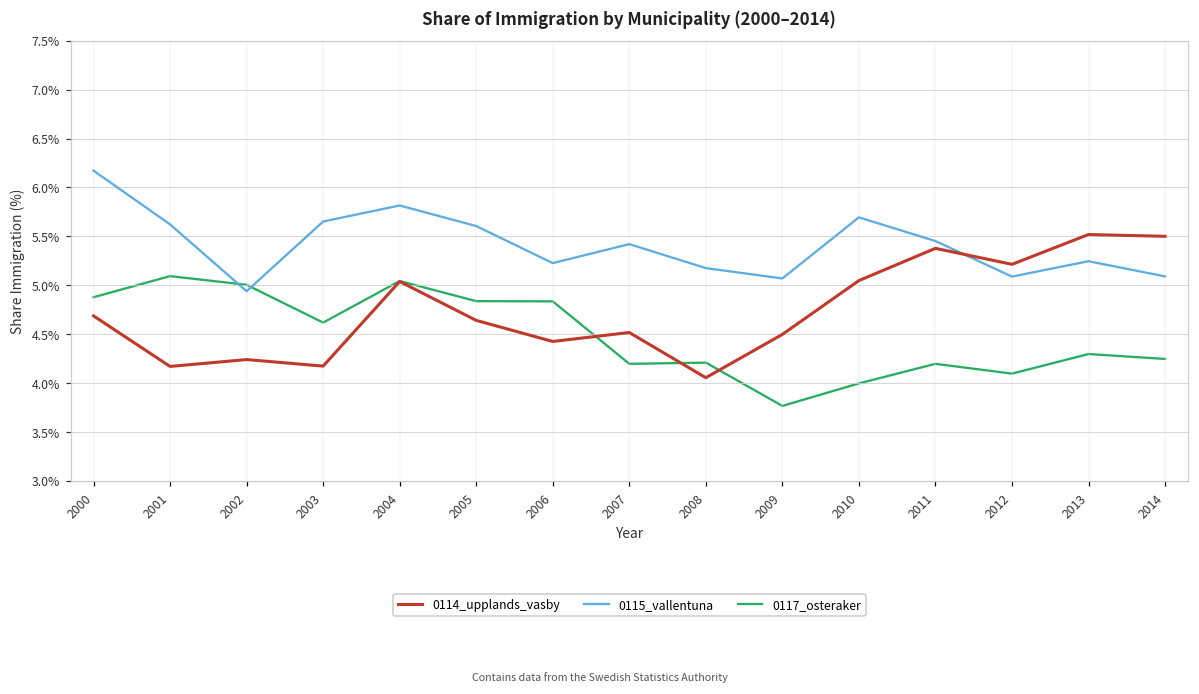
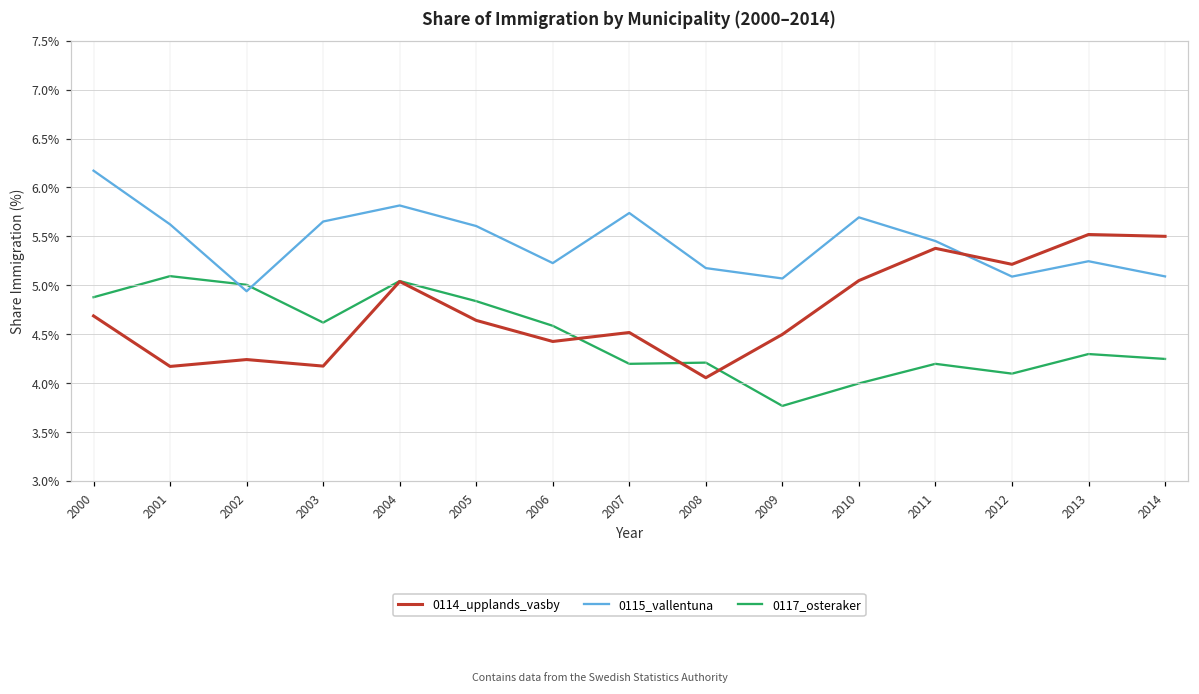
0117_osteraker, 2006: 4.8% -> 4.6%
0115_vallentuna, 2007: 5.4% -> 5.7%
